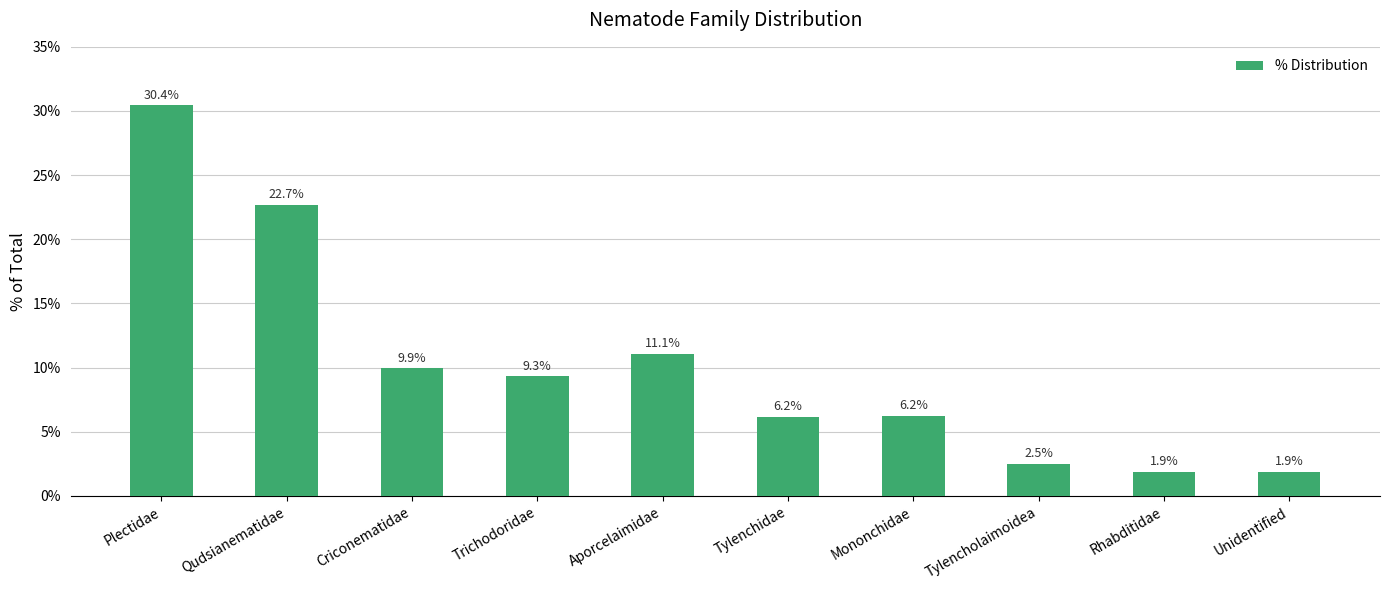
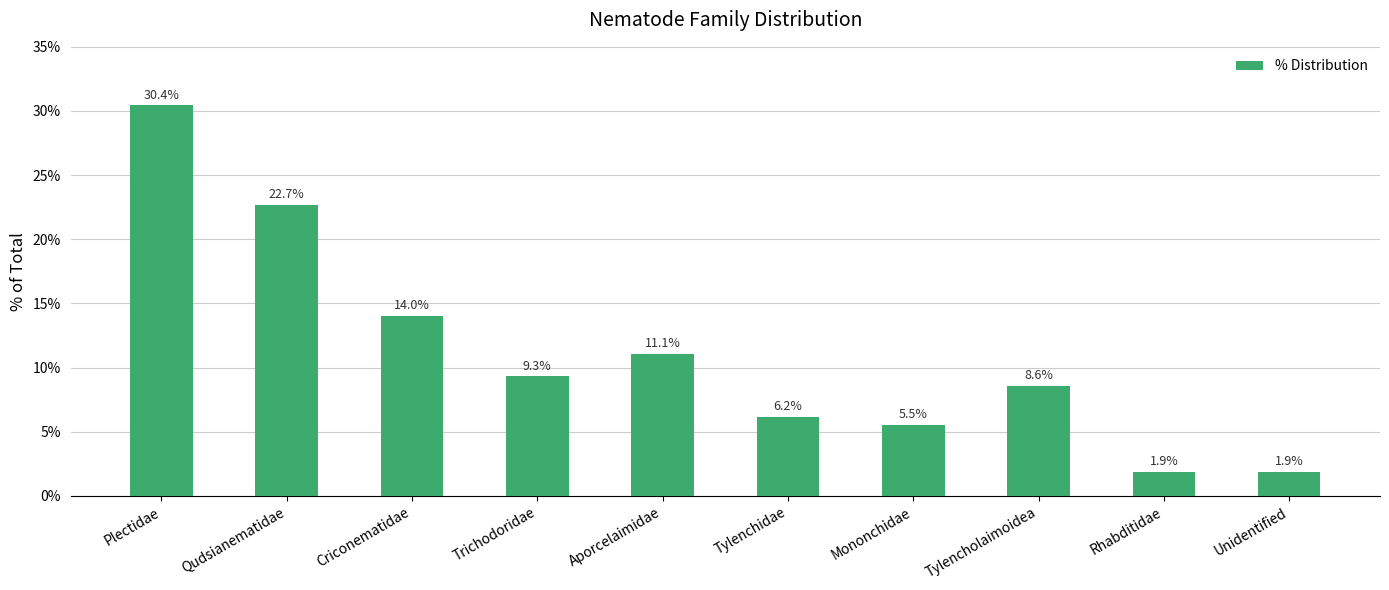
Criconematidae: 9.9% -> 14.0%
Mononchidae: 6.2% -> 5.5%
Tylencholaimoidea: 2.5% -> 8.6%
